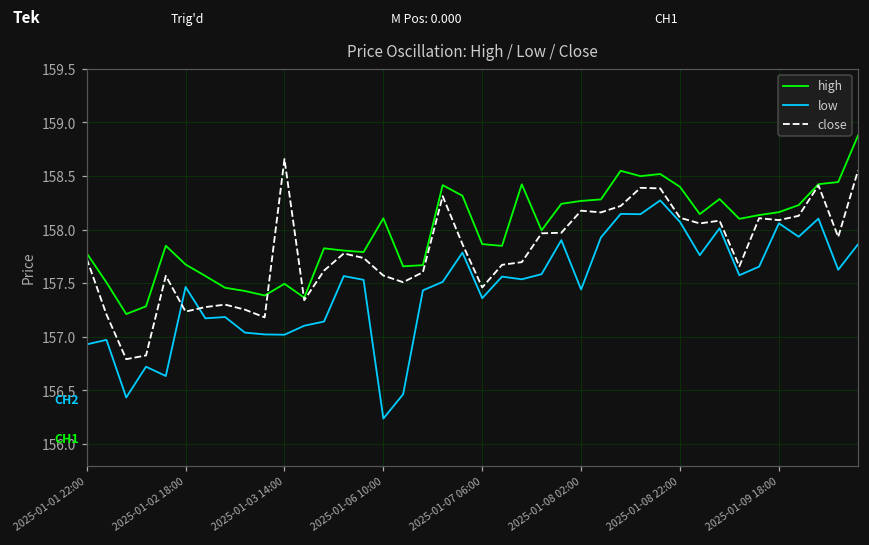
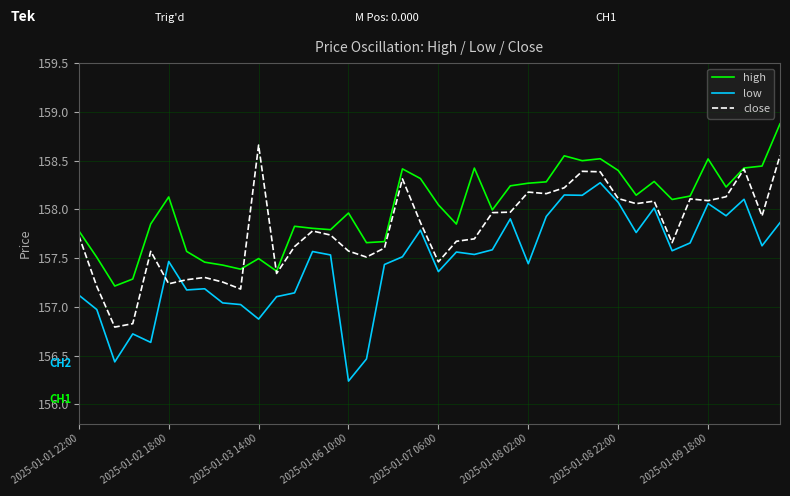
low, 2025-01-01 22:00: 156.9 -> 157.1
high, 2025-01-02 18:00: 157.7 -> 158.1
low, 2025-01-03 14:00: 157.0 -> 156.9
high, 2025-01-06 10:00: 158.1 -> 158.0
high, 2025-01-07 06:00: 157.9 -> 158.0
high, 2025-01-09 18:00: 158.2 -> 158.5
